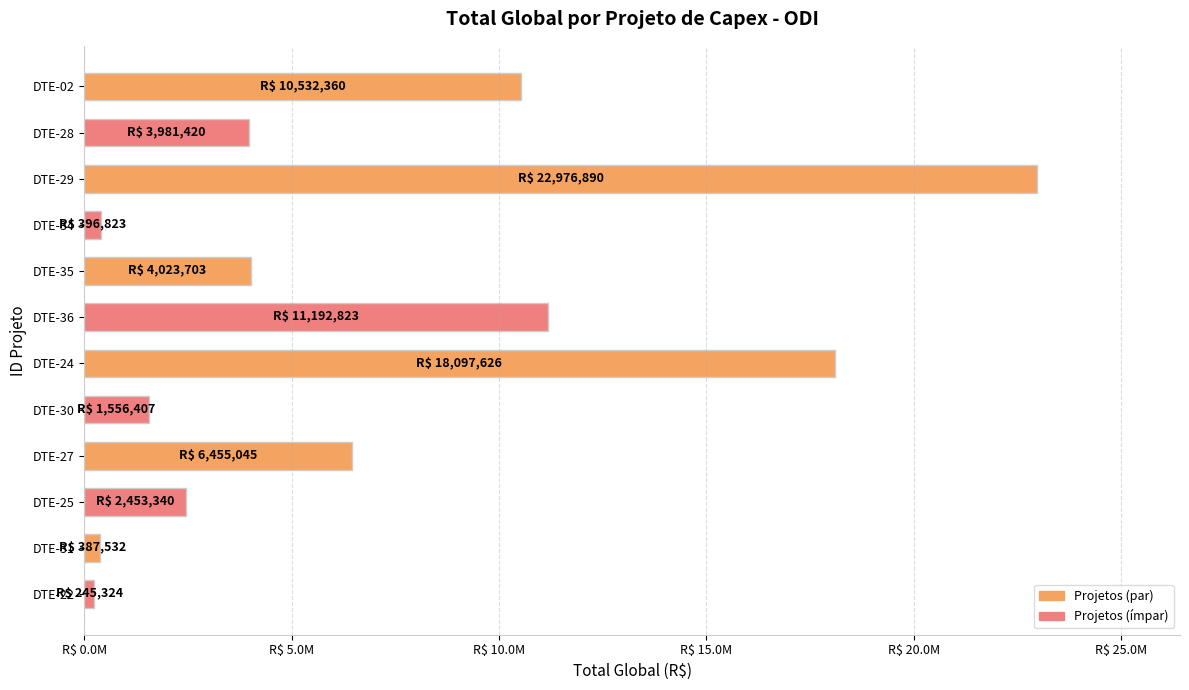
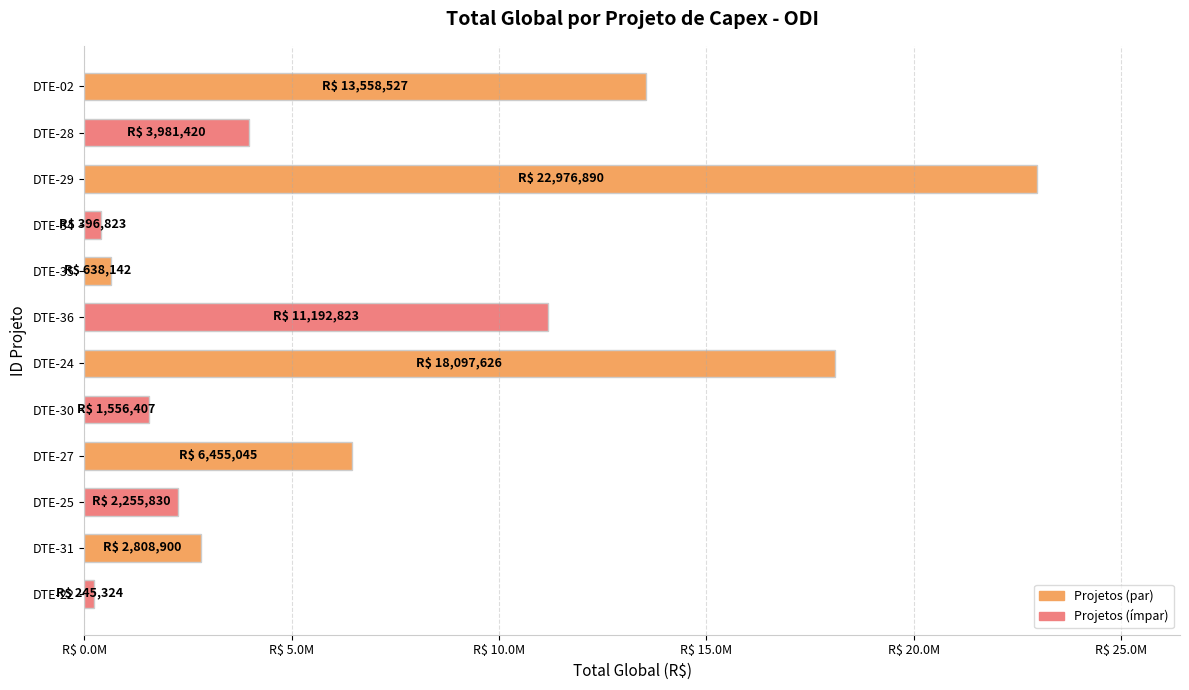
DTE-02: 10,532,360 -> 13,558,527
DTE-35: 4,023,703 -> 638,142
DTE-25: 2,453,340 -> 2,255,830
DTE-31: 387,532 -> 2,808,900
